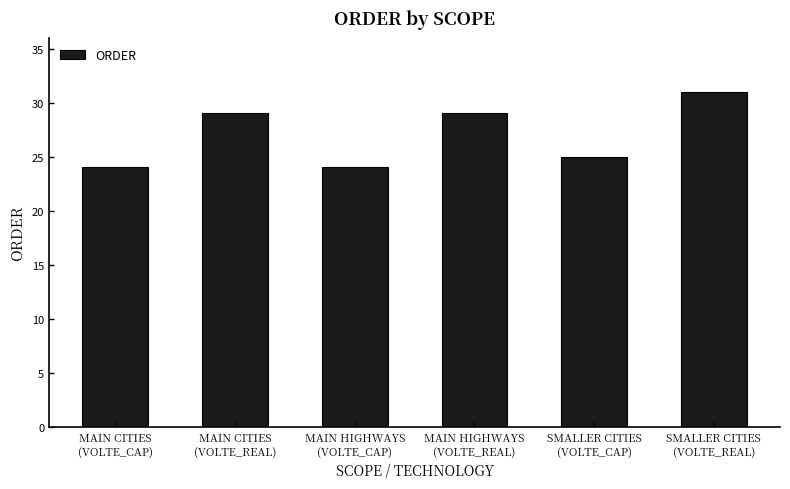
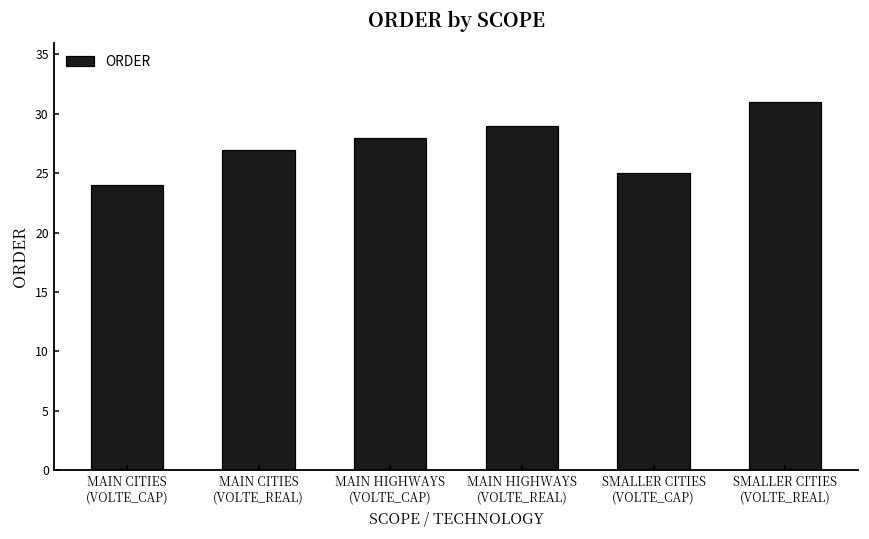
MAIN CITIES (VOLTE_REAL): 29 -> 27
MAIN HIGHWAYS (VOLTE_CAP): 24 -> 28
